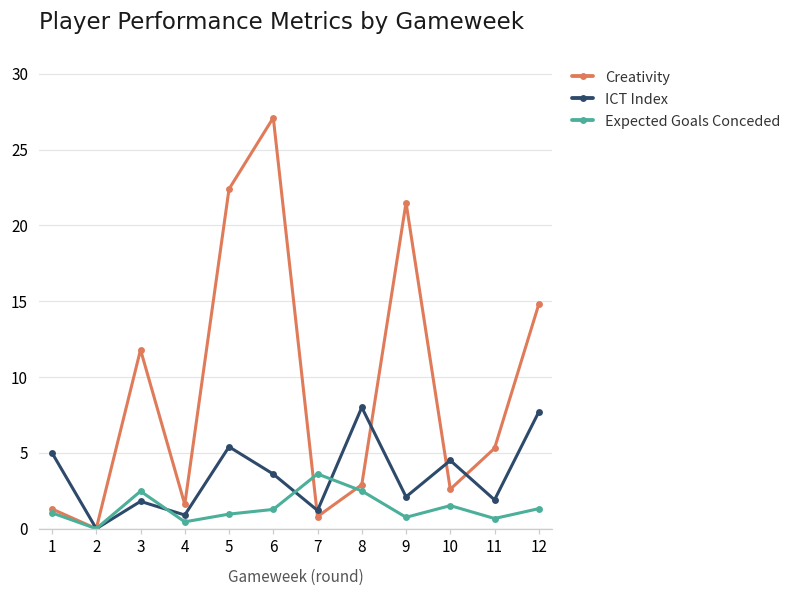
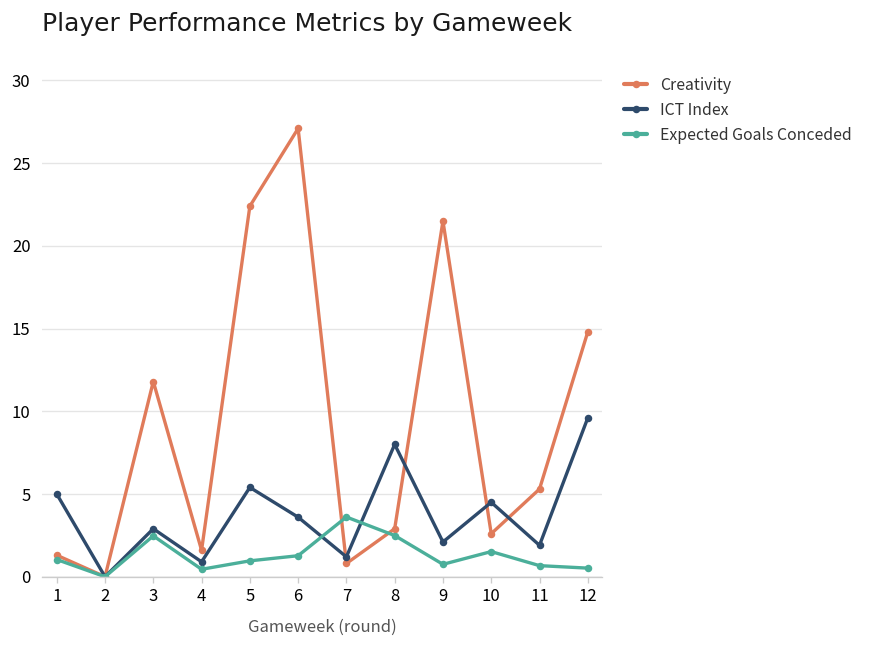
ICT Index, 3: 1.8 -> 2.9
ICT Index, 12: 7.7 -> 9.6
Expected Goals Conceded, 12: 1.3 -> 0.5
